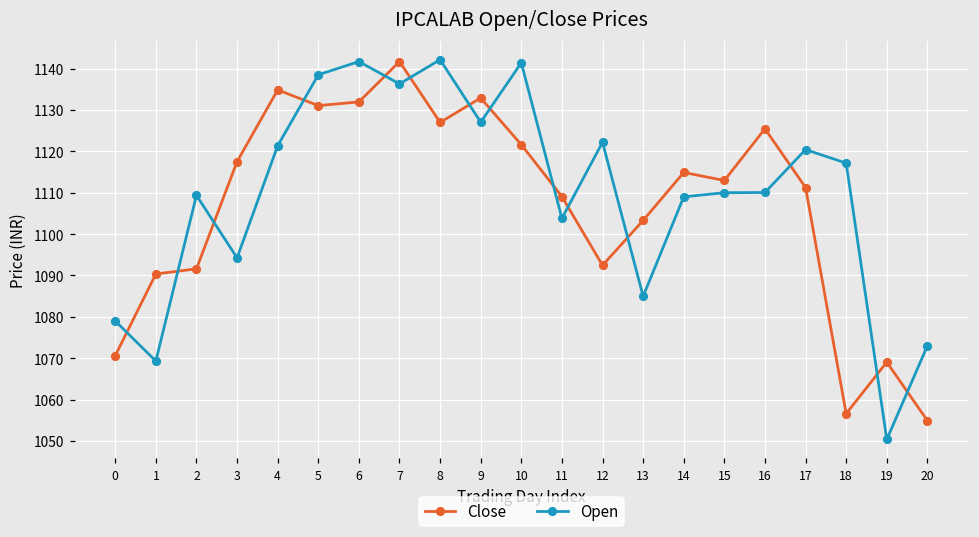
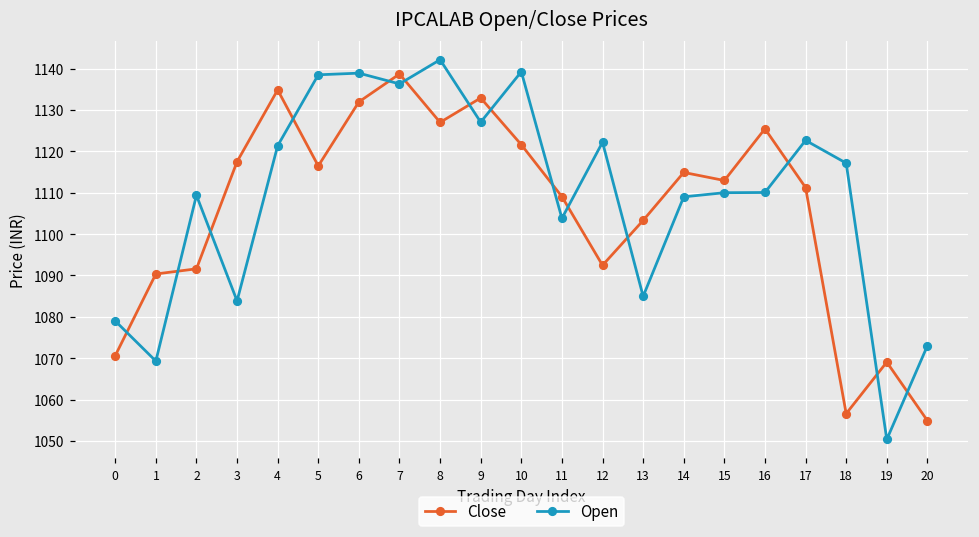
Open, 3: 1094 -> 1084
Close, 5: 1131 -> 1116
Open, 6: 1142 -> 1139
Close, 7: 1142 -> 1139
Open, 10: 1141 -> 1139
Open, 17: 1120 -> 1123
